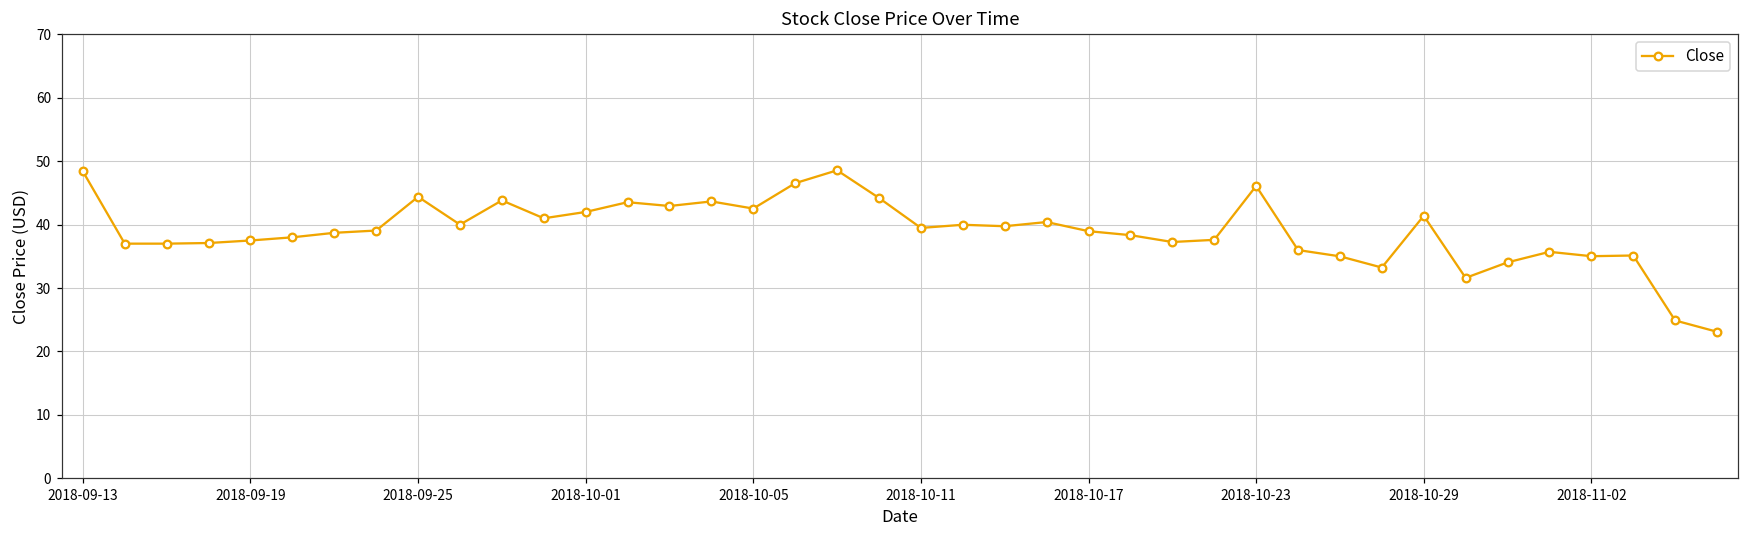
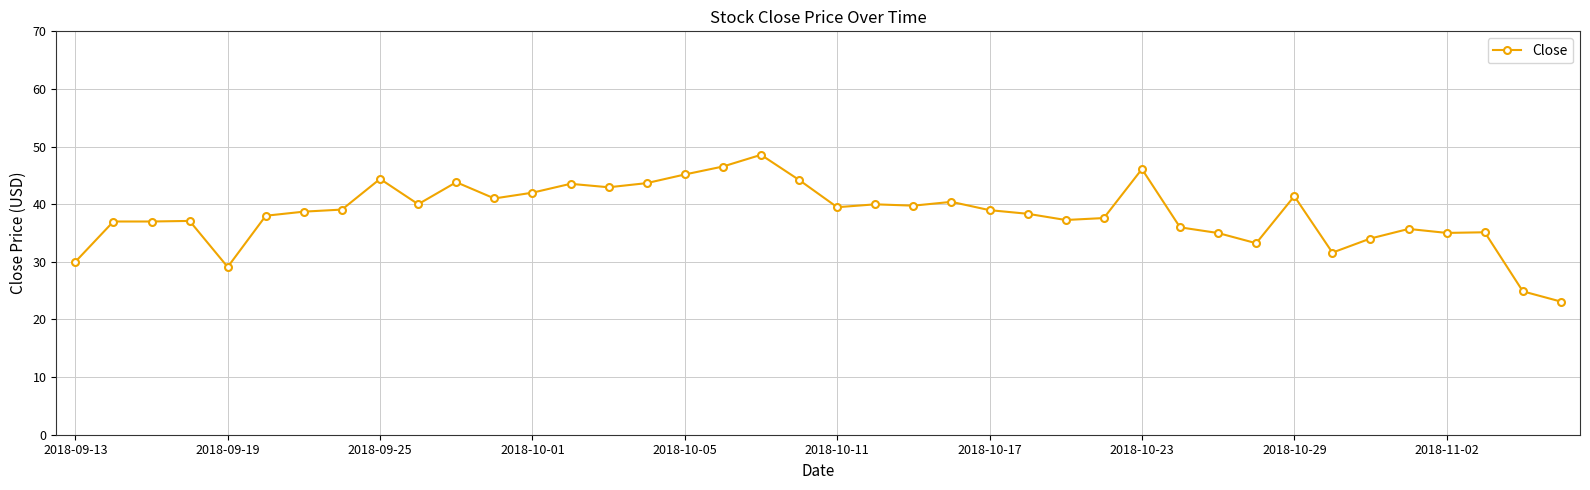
2018-09-13: 48 -> 30
2018-09-19: 38 -> 29
2018-10-05: 43 -> 45
